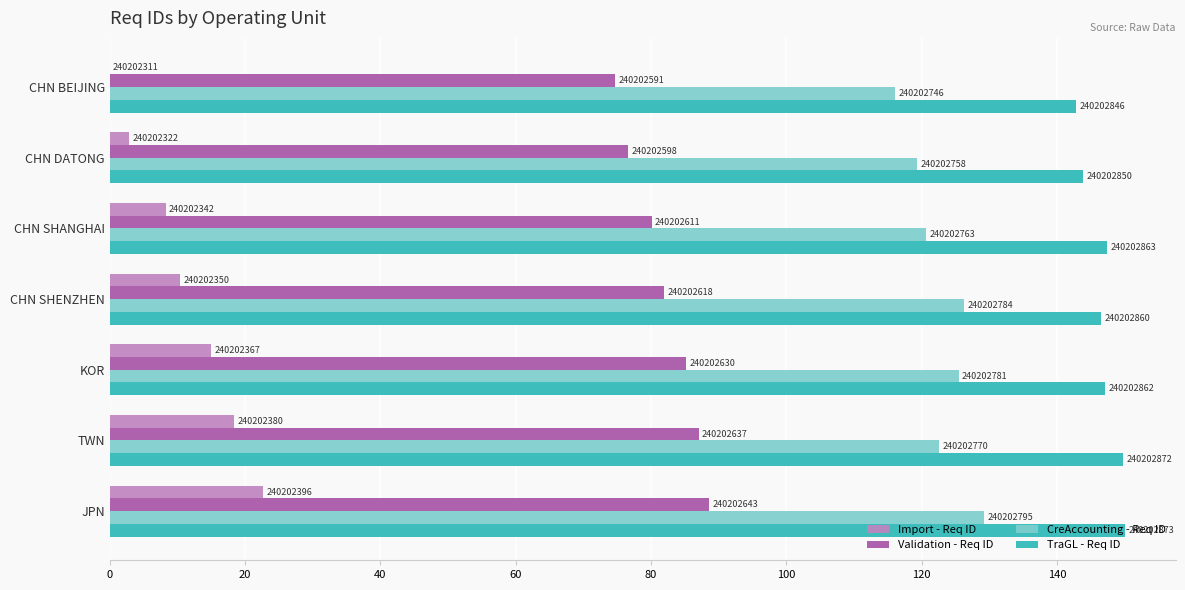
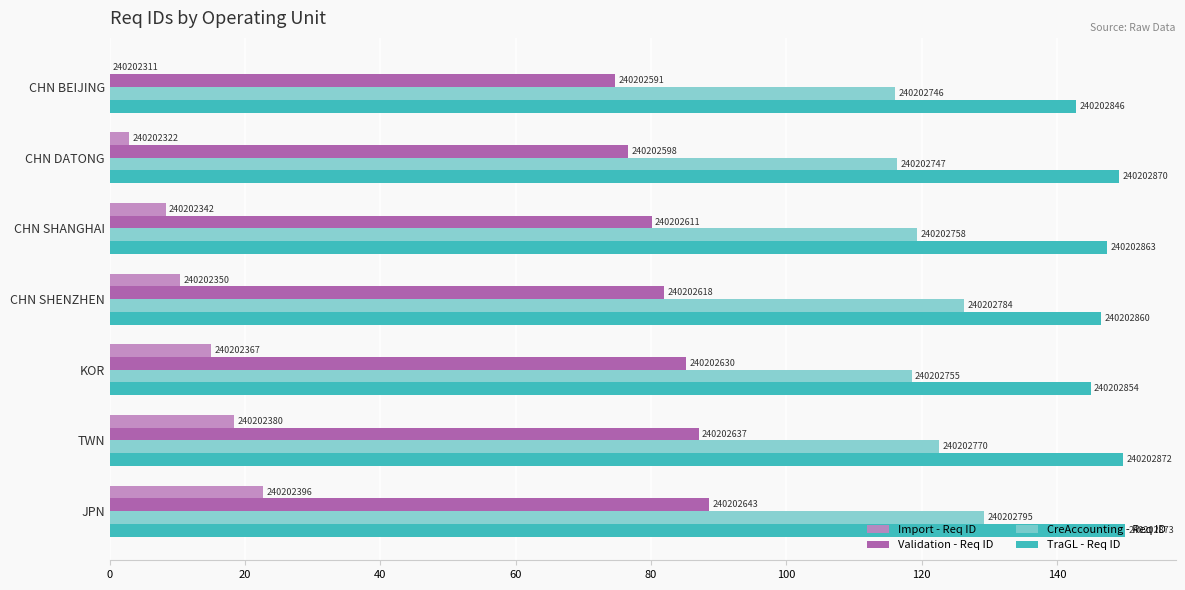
CreAccounting - Req ID, CHN DATONG: 240202758 -> 240202747
TraGL - Req ID, CHN DATONG: 240202850 -> 240202870
CreAccounting - Req ID, CHN SHANGHAI: 240202763 -> 240202758
CreAccounting - Req ID, KOR: 240202781 -> 240202755
TraGL - Req ID, KOR: 240202862 -> 240202854
